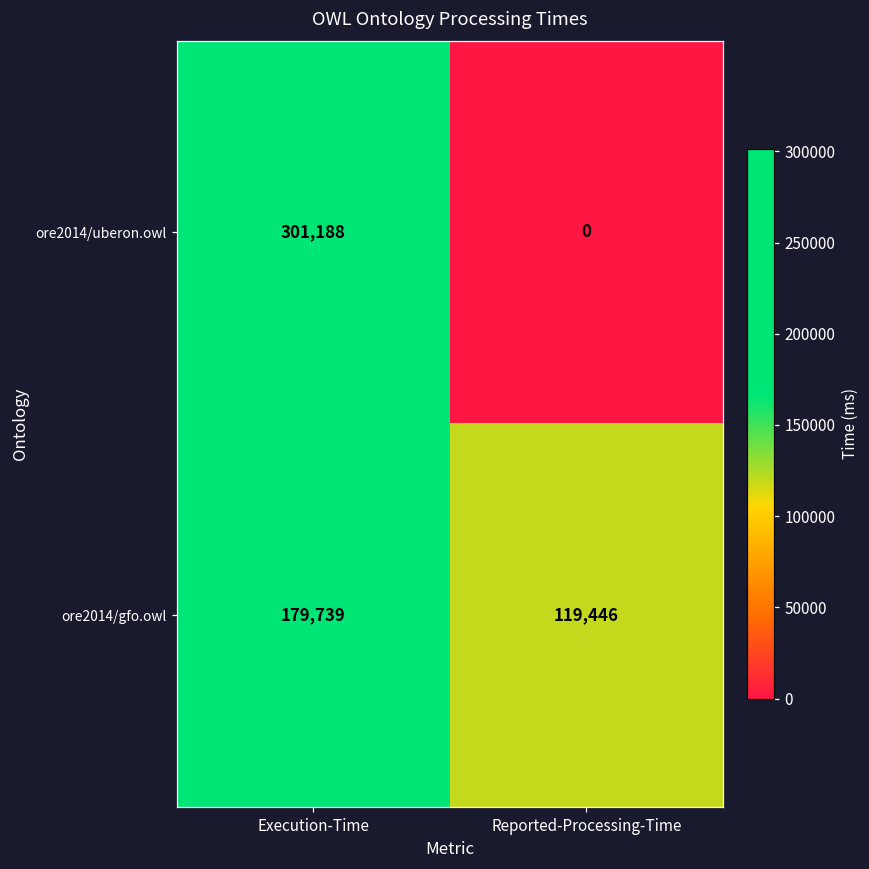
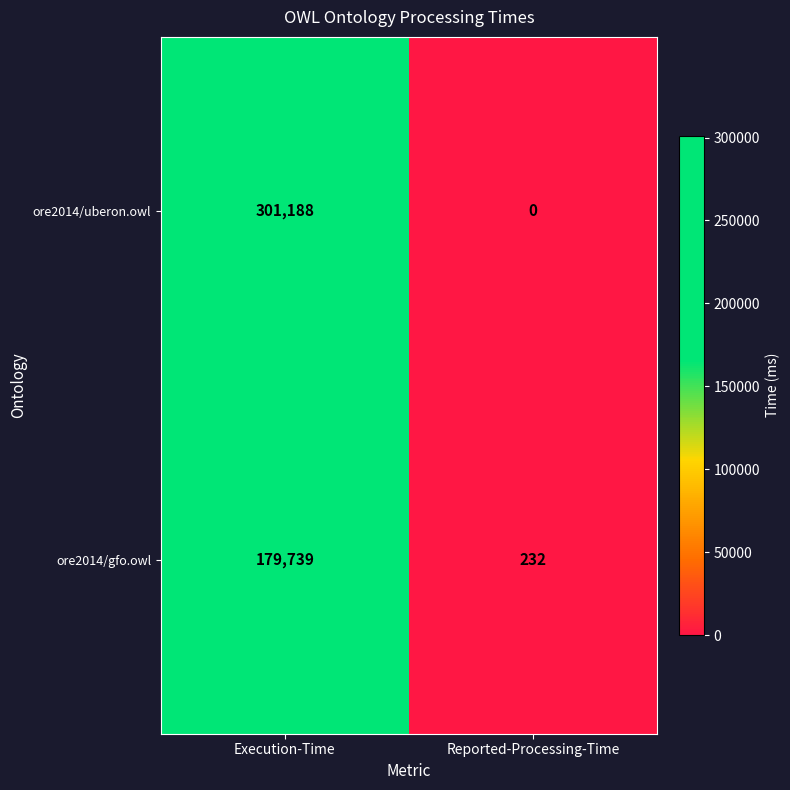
ore2014/gfo.owl, Reported-Processing-Time: 119,446 -> 232
